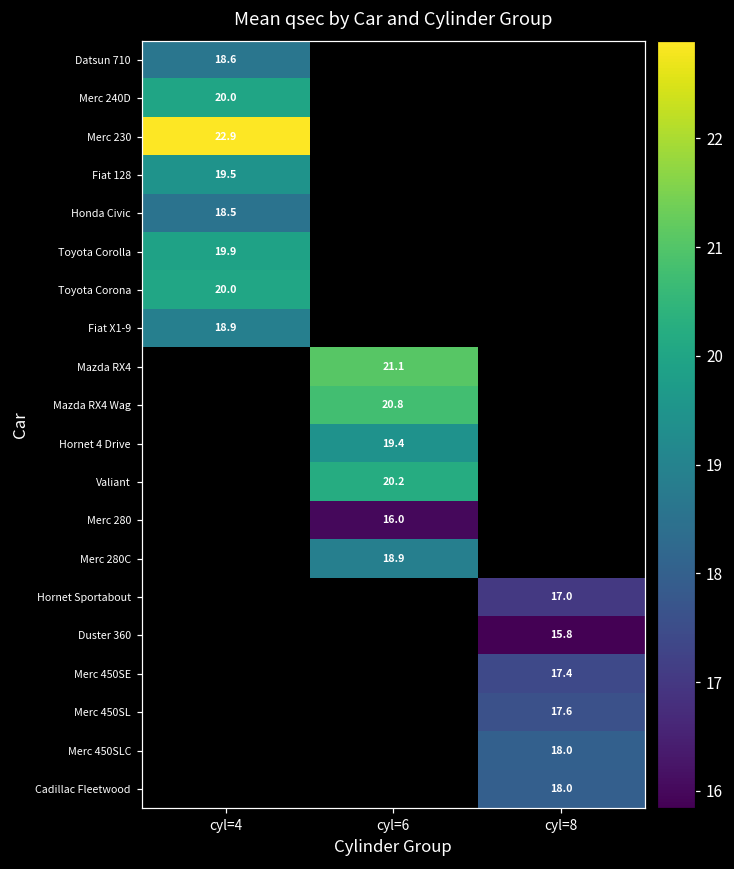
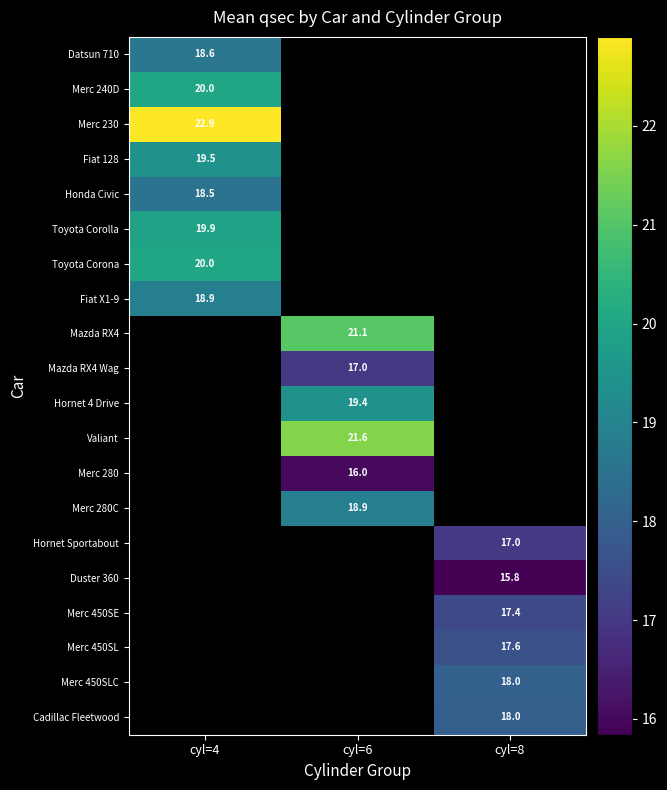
Mazda RX4 Wag, cyl=6: 20.8 -> 17.0
Valiant, cyl=6: 20.2 -> 21.6
